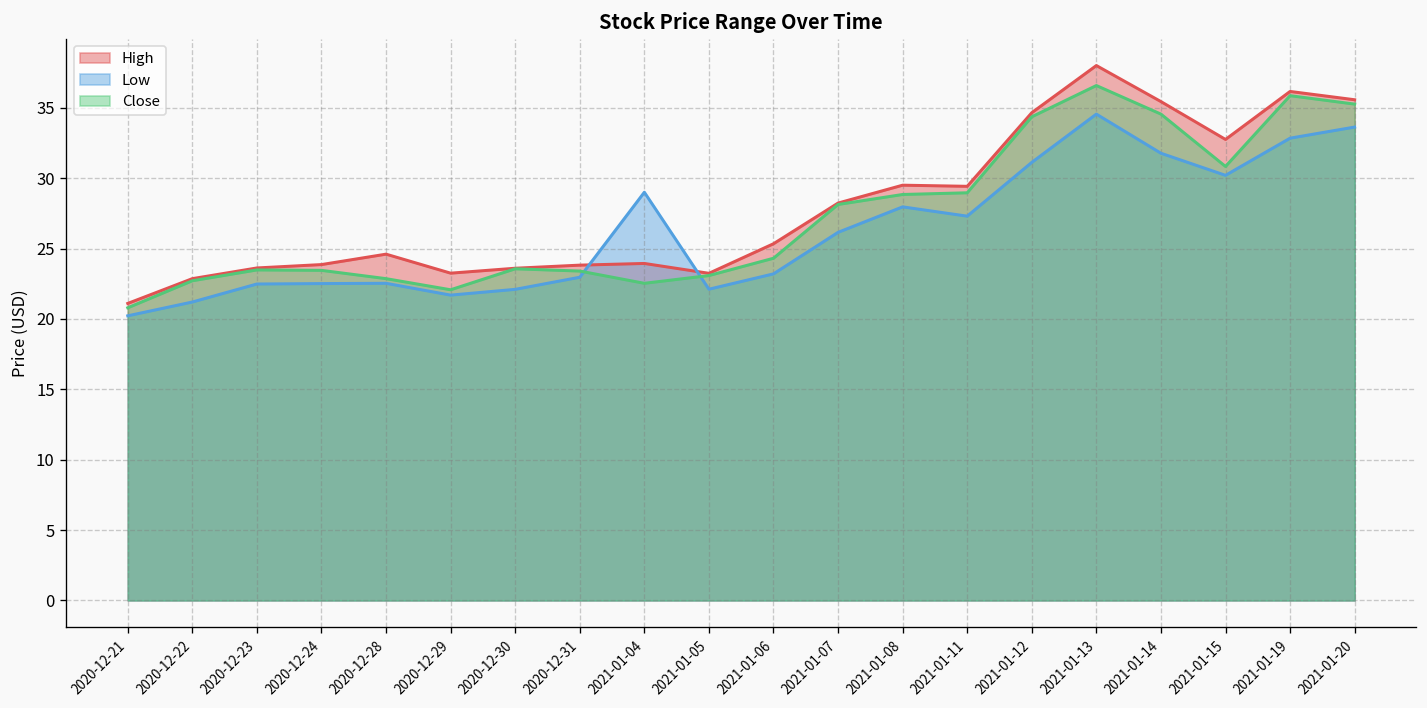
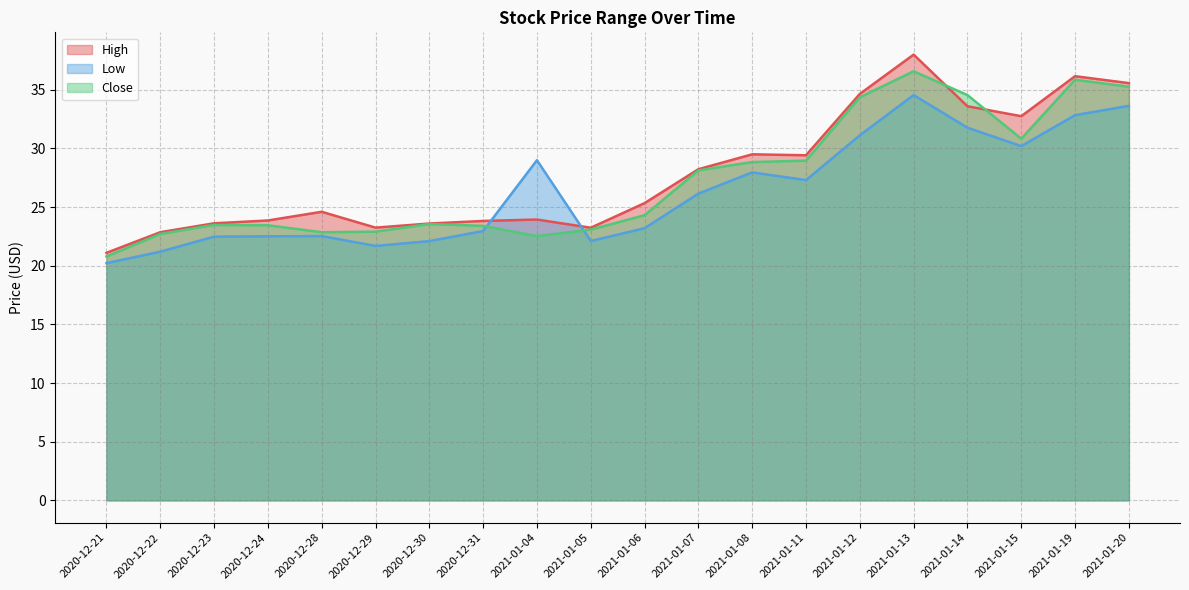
Close, 2020-12-29: 22.1 -> 22.9
High, 2021-01-14: 35.4 -> 33.6
